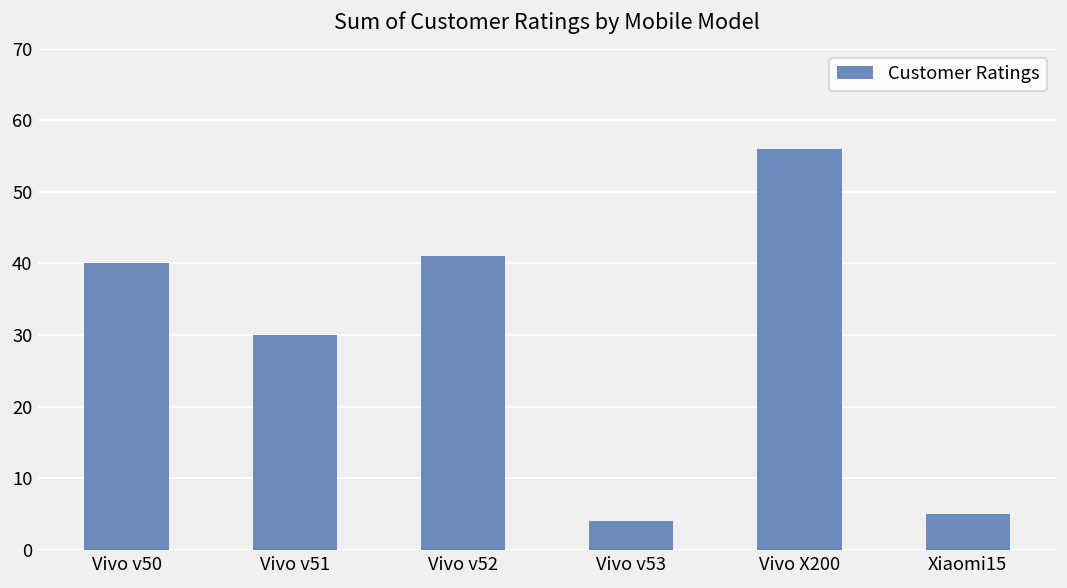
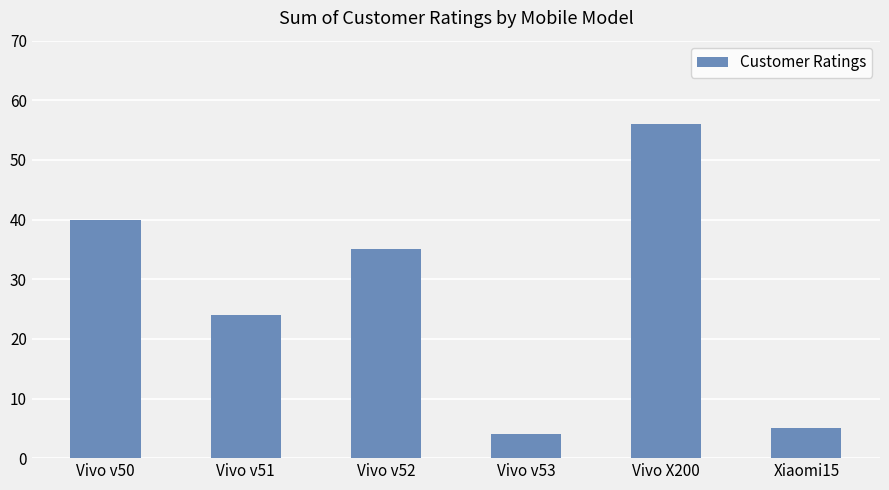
Vivo v51: 30 -> 24
Vivo v52: 41 -> 35
